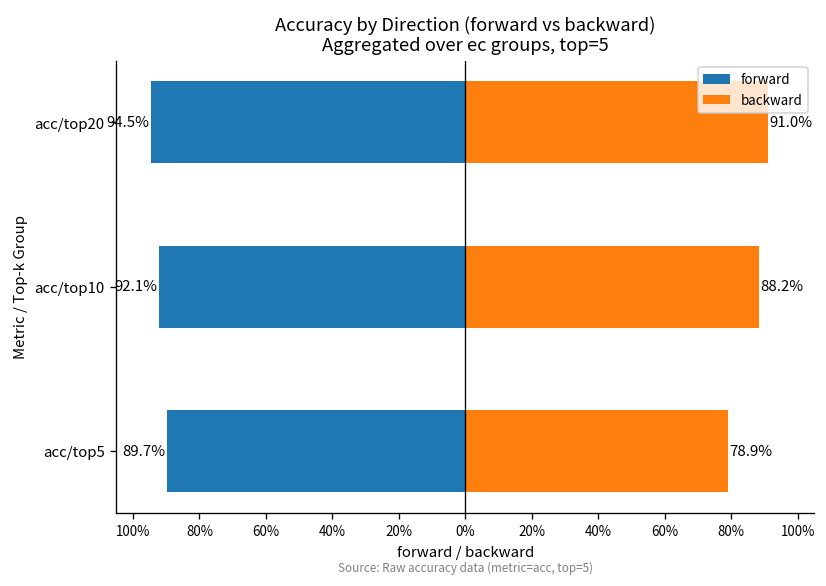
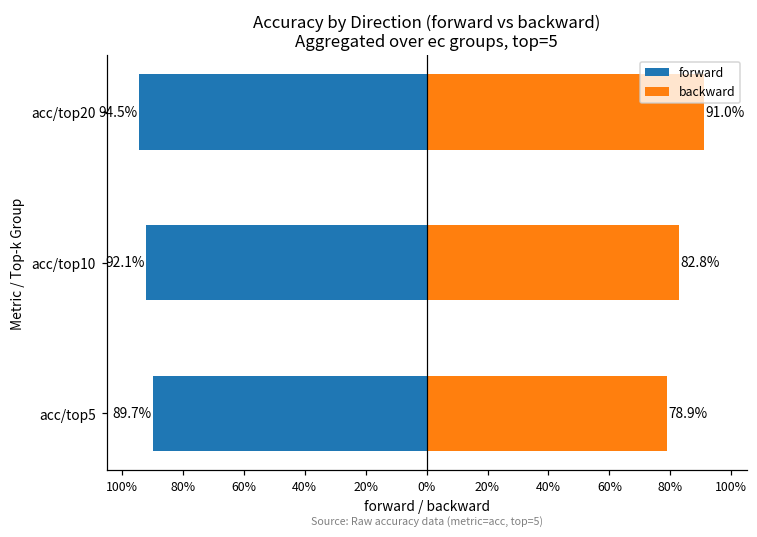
backward, acc/top10: 88.2% -> 82.8%
